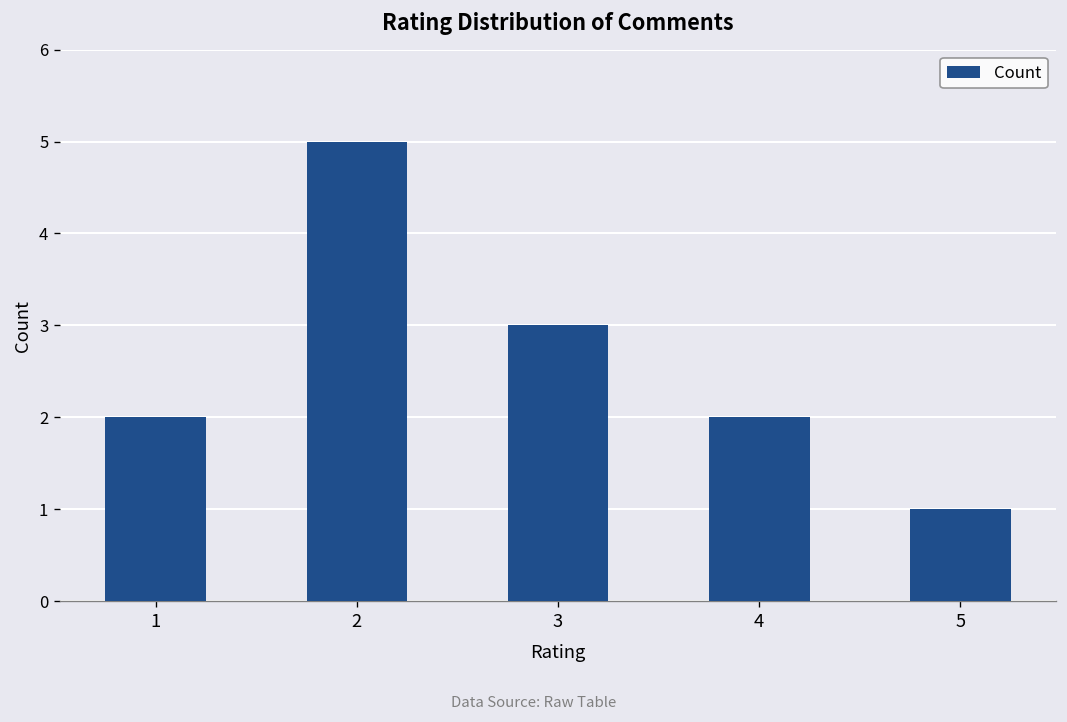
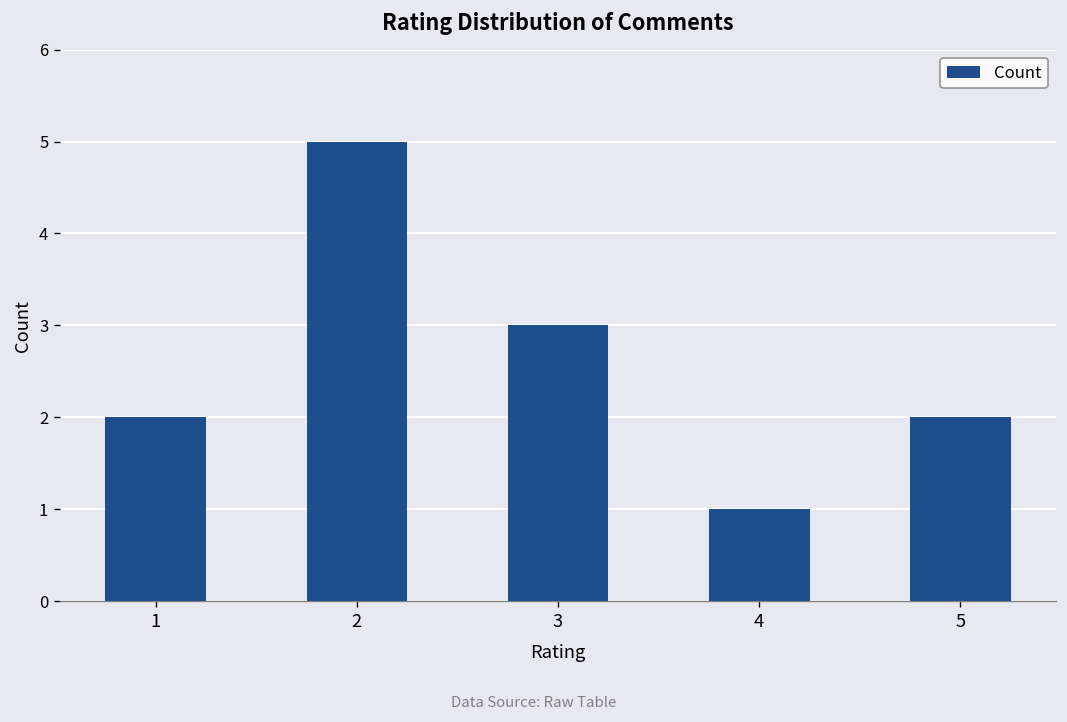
4: 2 -> 1
5: 1 -> 2
